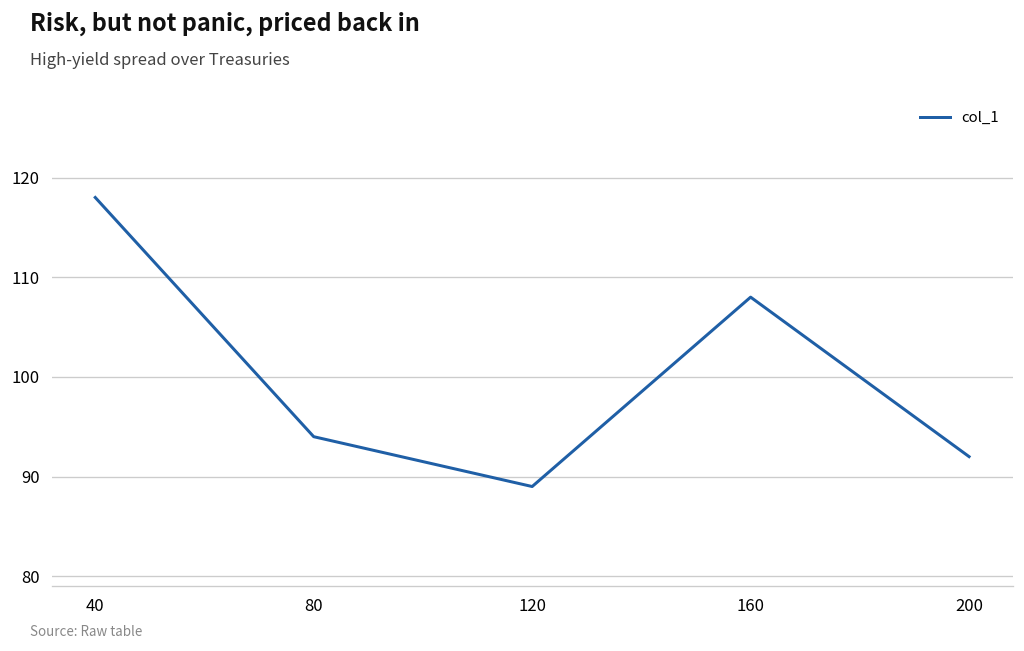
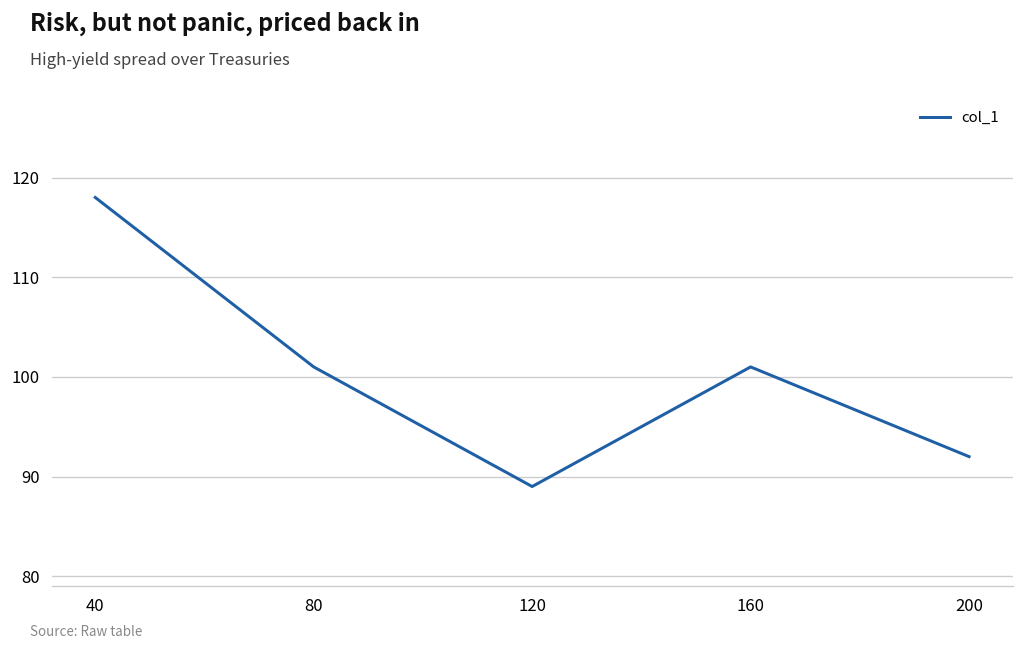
80: 94 -> 101
160: 108 -> 101
